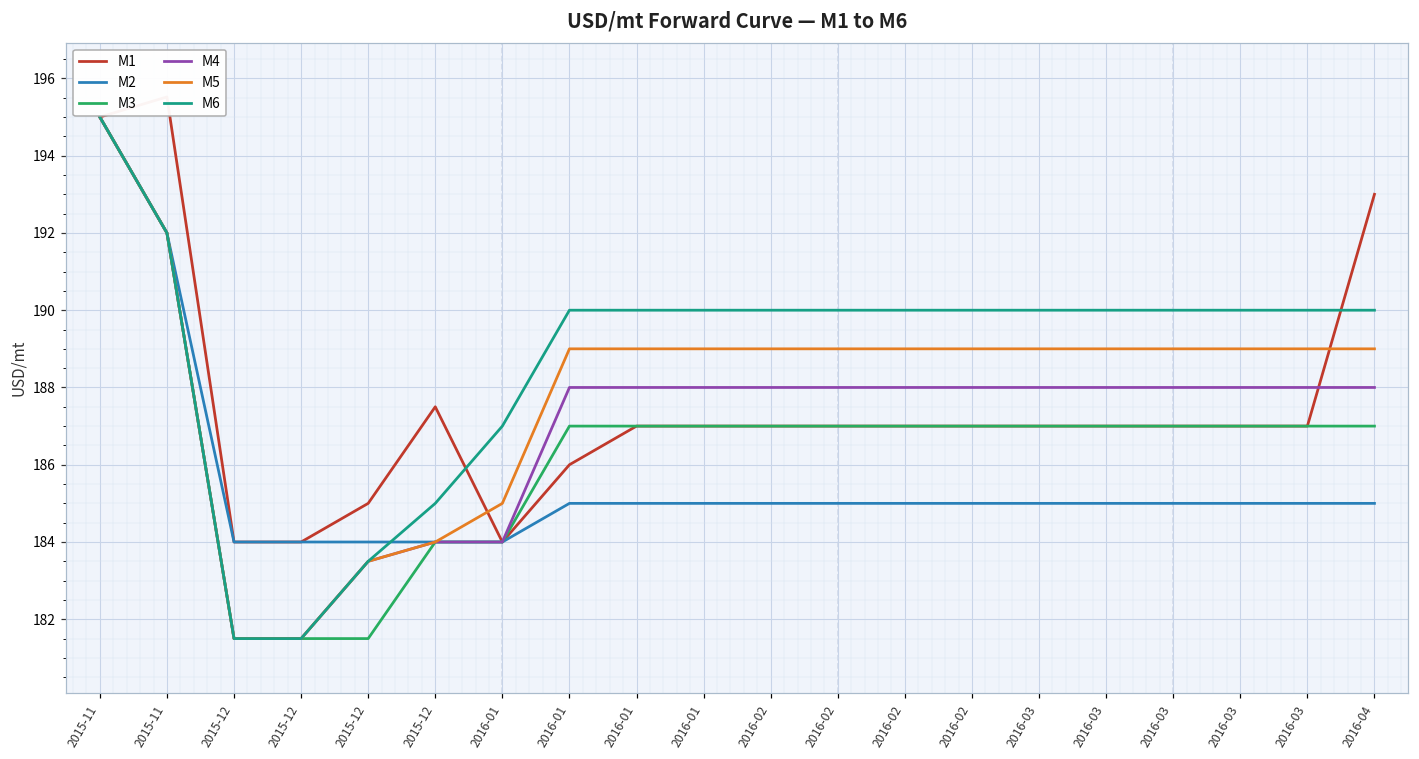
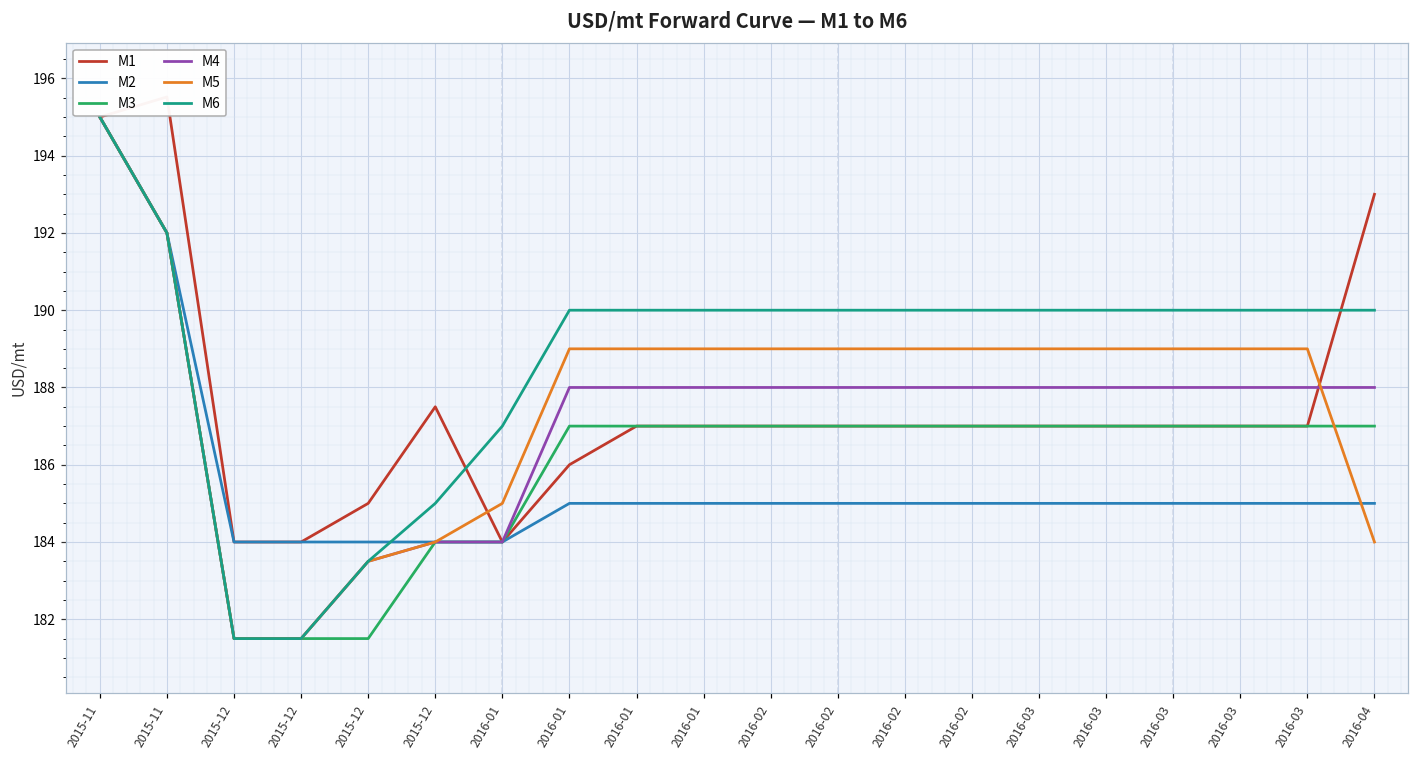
M5, 2016-04: 189 -> 184
